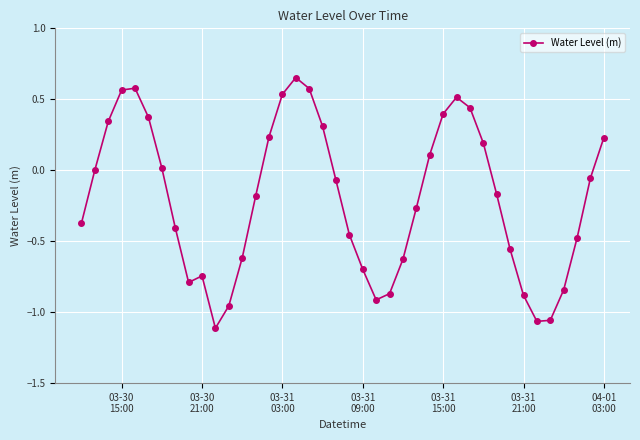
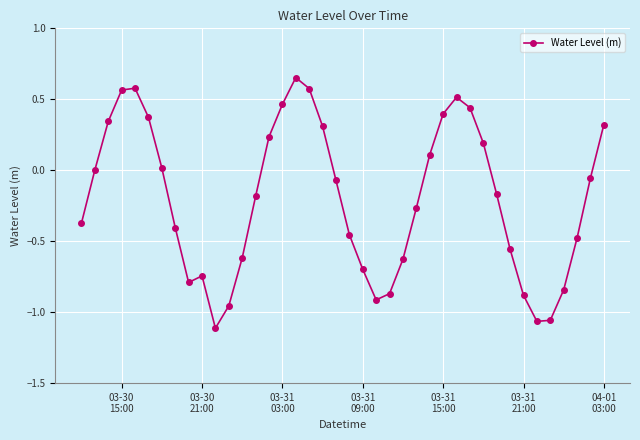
03-31 03:00: 0.54 -> 0.46
04-01 03:00: 0.23 -> 0.32
